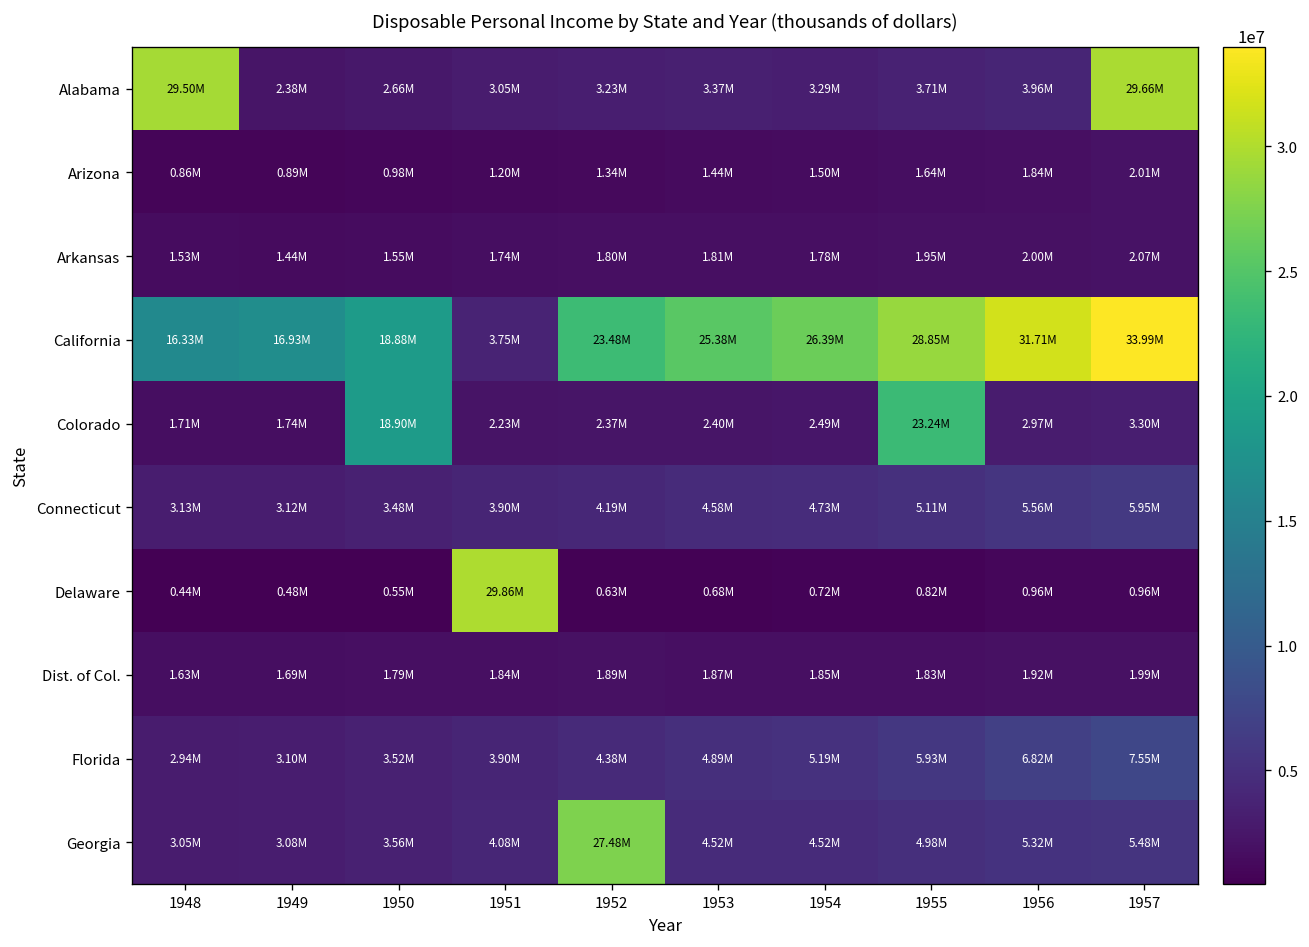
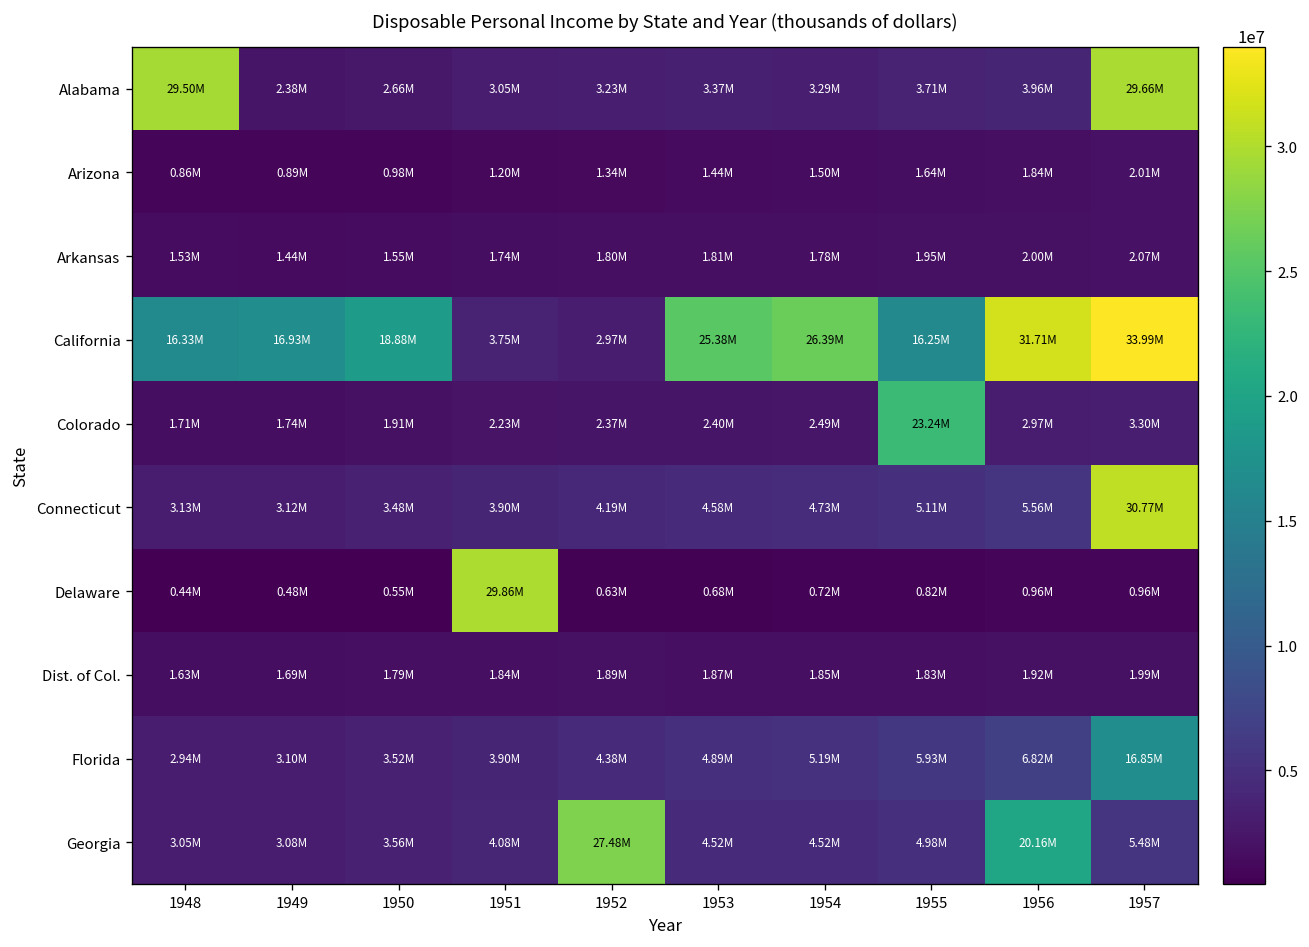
California, 1952: 23.48M -> 2.97M
California, 1955: 28.85M -> 16.25M
Colorado, 1950: 18.90M -> 1.91M
Connecticut, 1957: 5.95M -> 30.77M
Florida, 1957: 7.55M -> 16.85M
Georgia, 1956: 5.32M -> 20.16M
